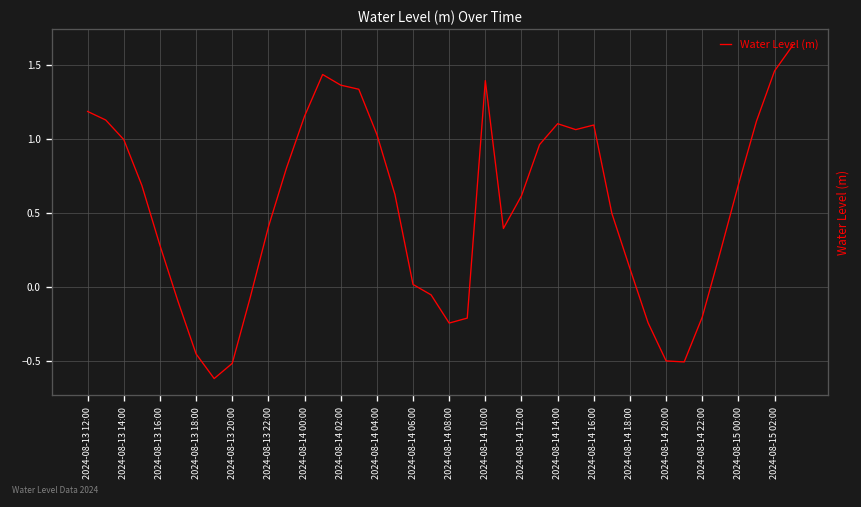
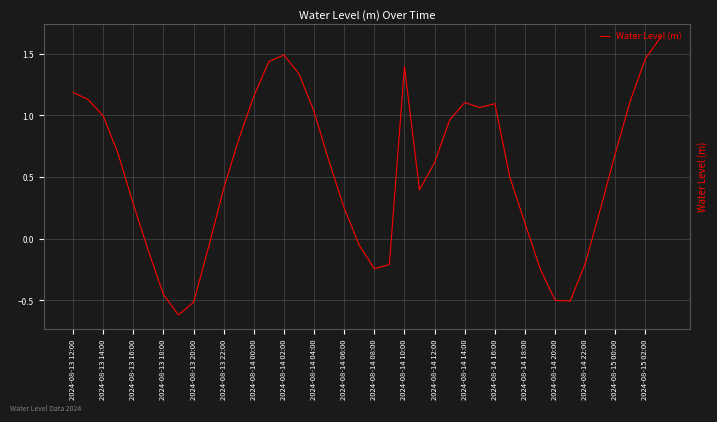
2024-08-14 02:00: 1.36 -> 1.49
2024-08-14 06:00: 0.02 -> 0.25
